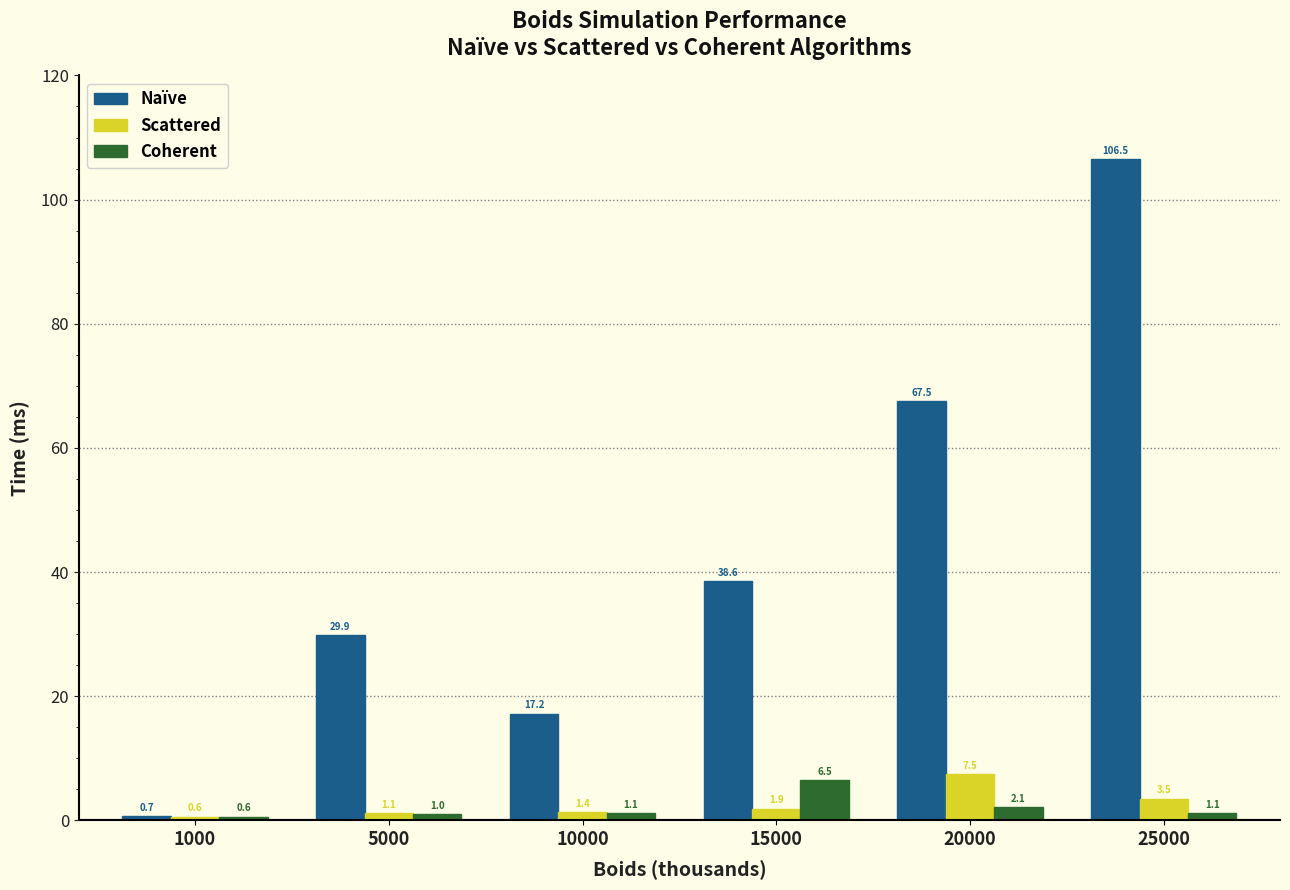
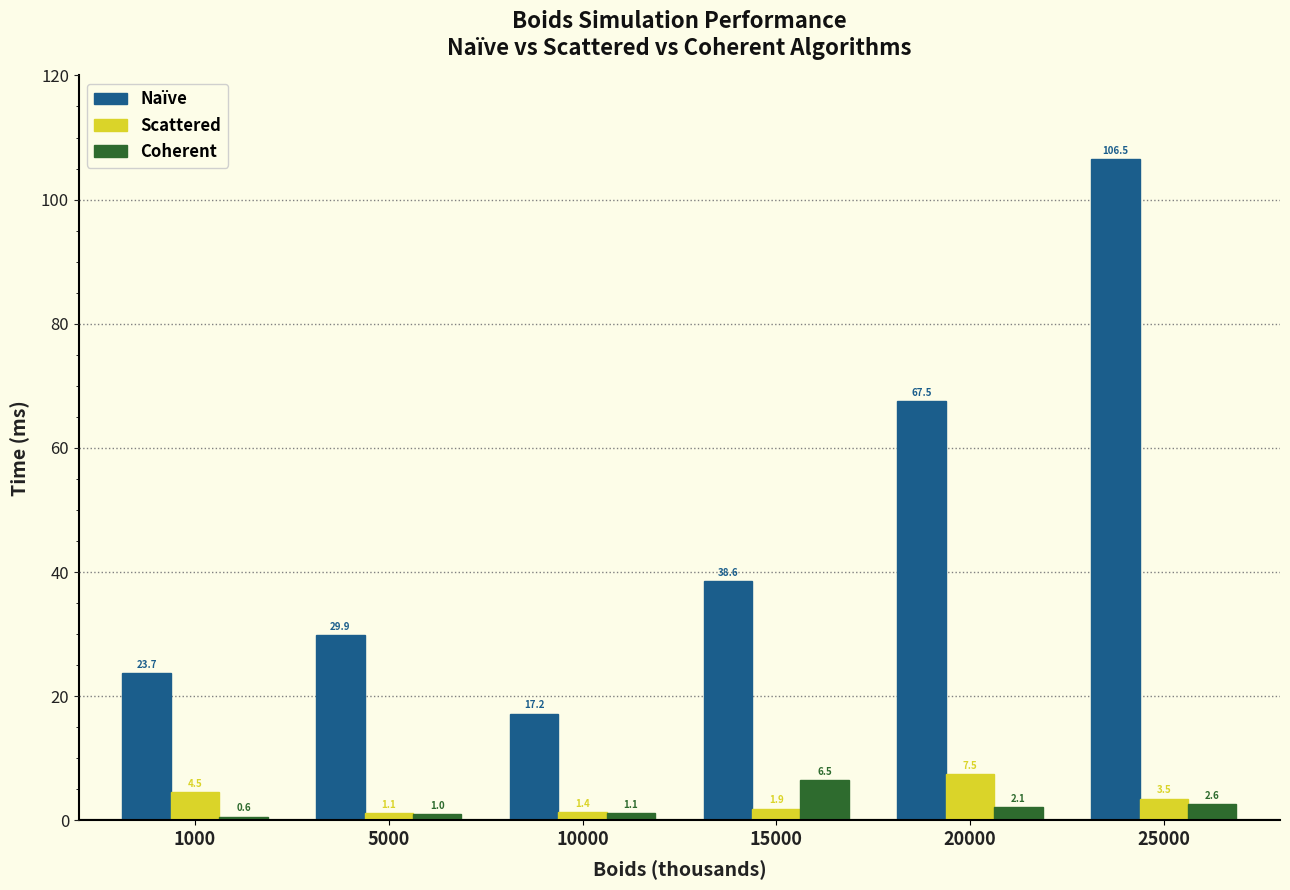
Naïve, 1000: 0.7 -> 23.7
Scattered, 1000: 0.6 -> 4.5
Coherent, 25000: 1.1 -> 2.6
